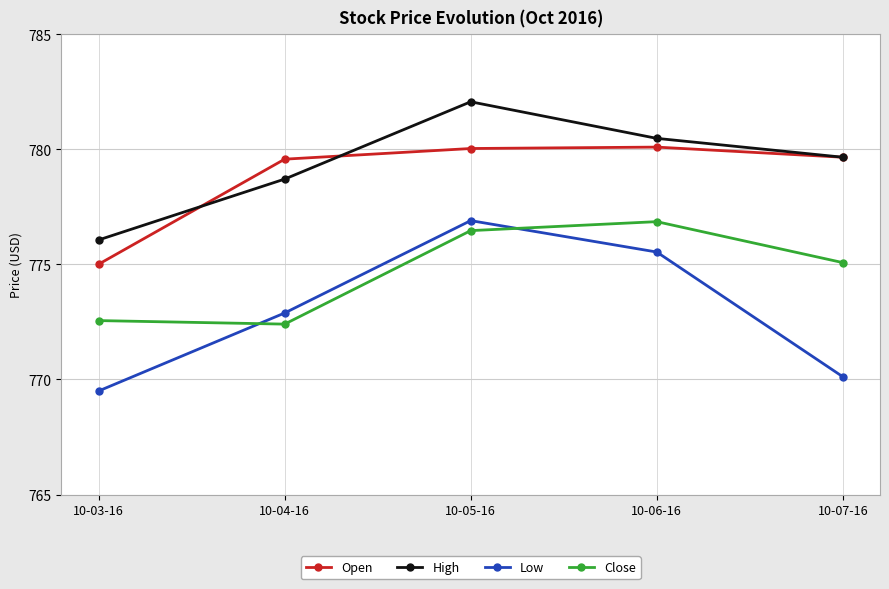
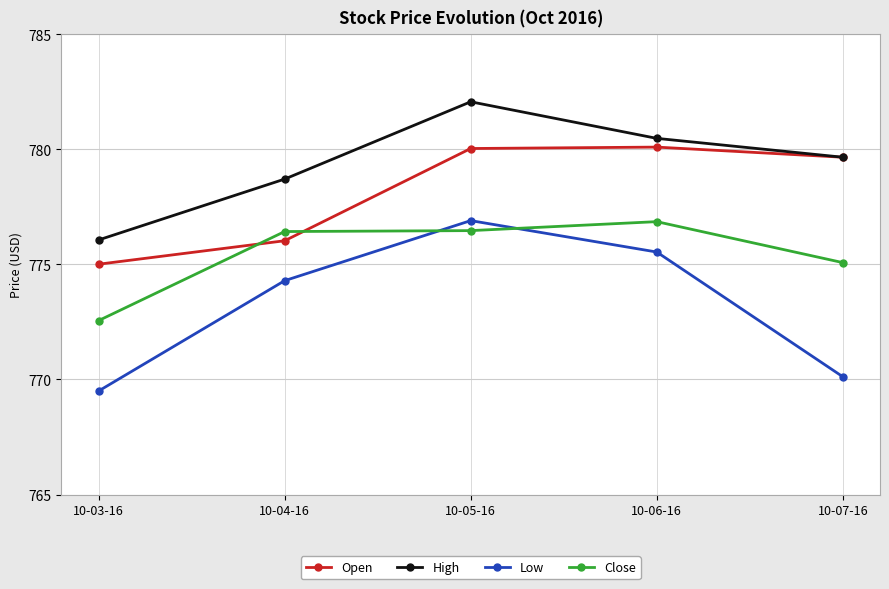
Open, 10-04-16: 779.6 -> 776.0
Low, 10-04-16: 772.9 -> 774.3
Close, 10-04-16: 772.4 -> 776.4
